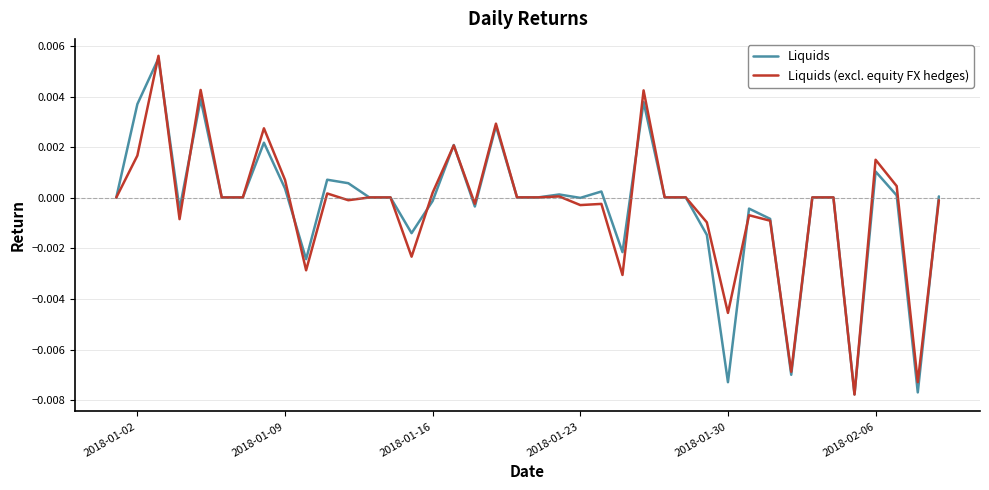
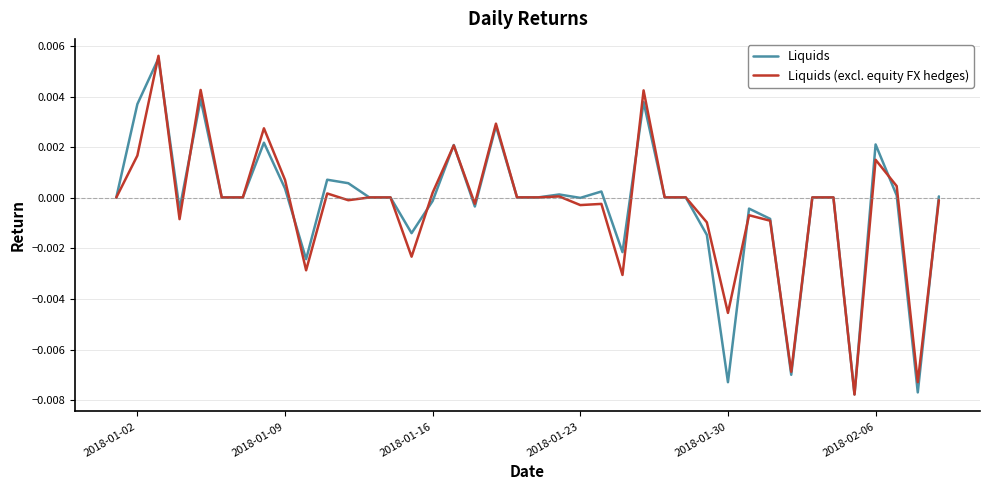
Liquids, 2018-02-06: 0.0010 -> 0.0021
